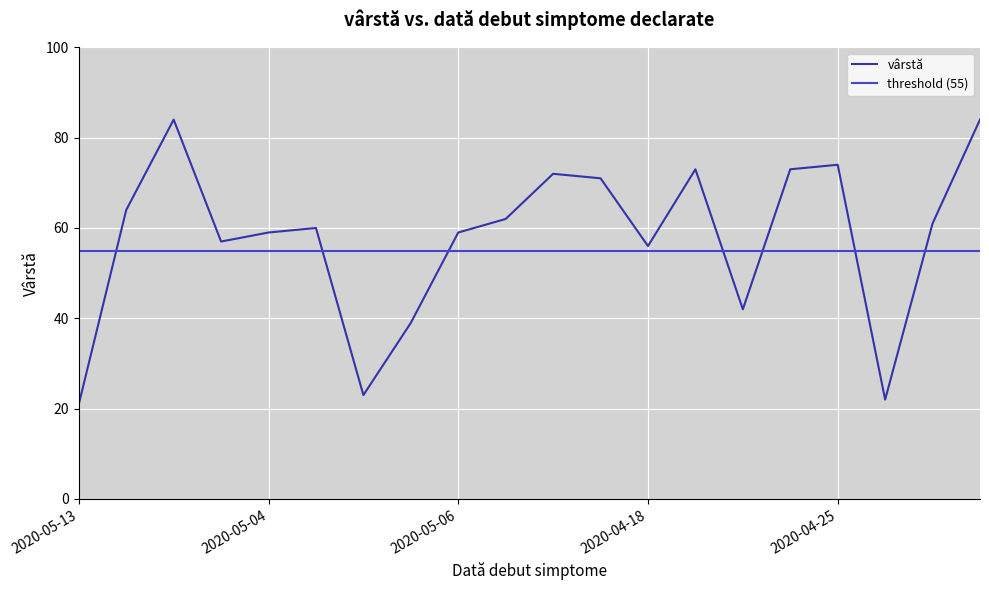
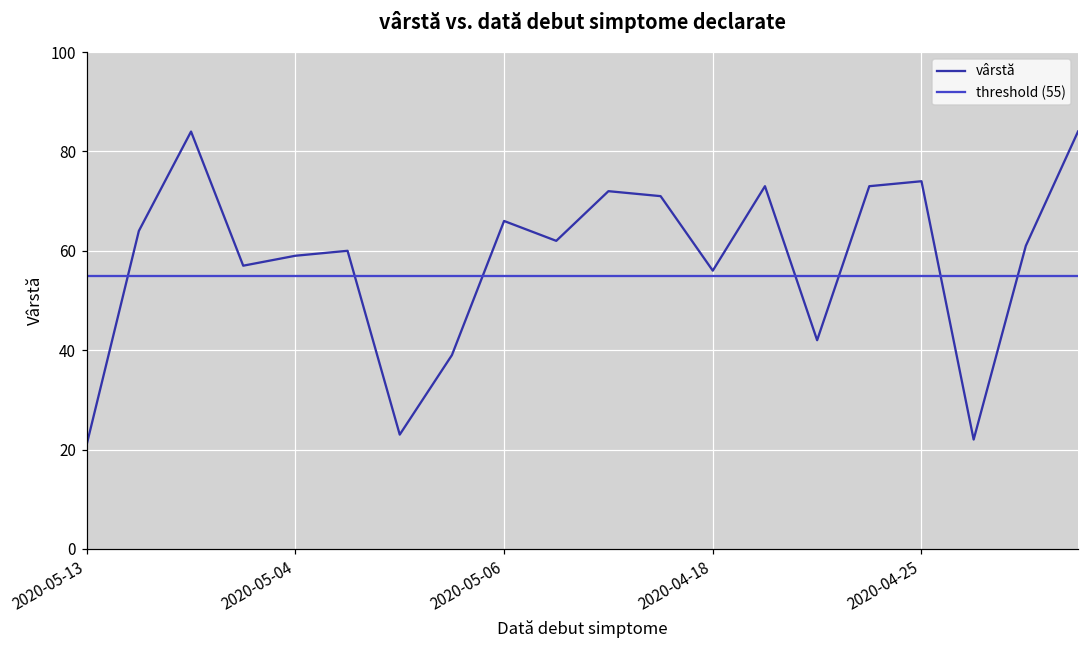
2020-05-06: 59 -> 66
